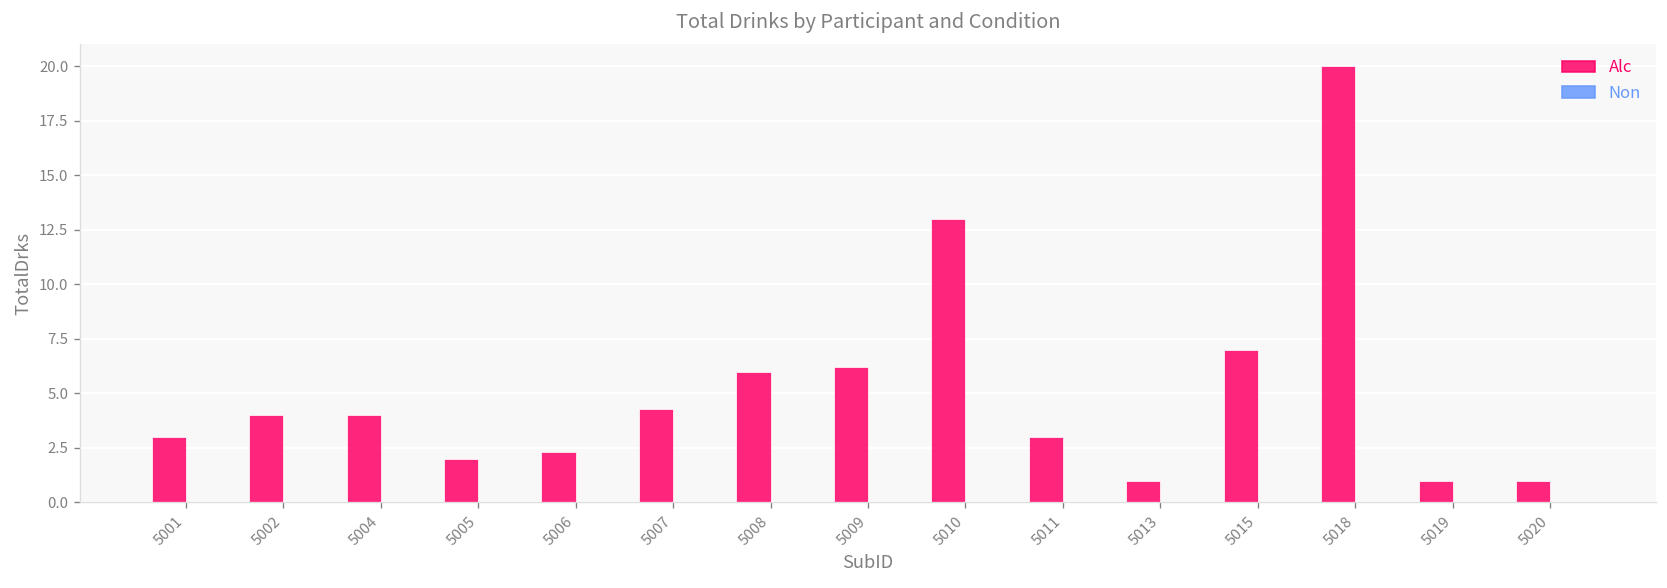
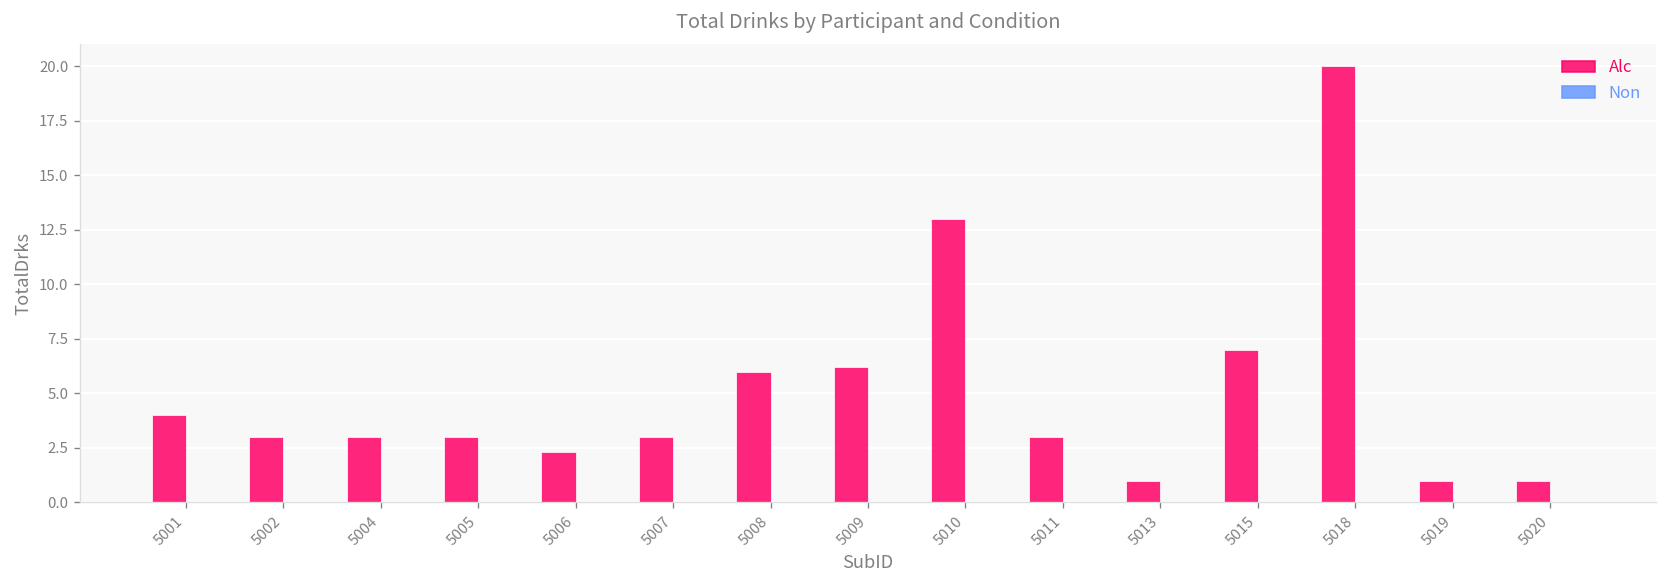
Alc, 5001: 3 -> 4
Alc, 5002: 4 -> 3
Alc, 5004: 4 -> 3
Alc, 5005: 2 -> 3
Alc, 5007: 4.3 -> 3.0
